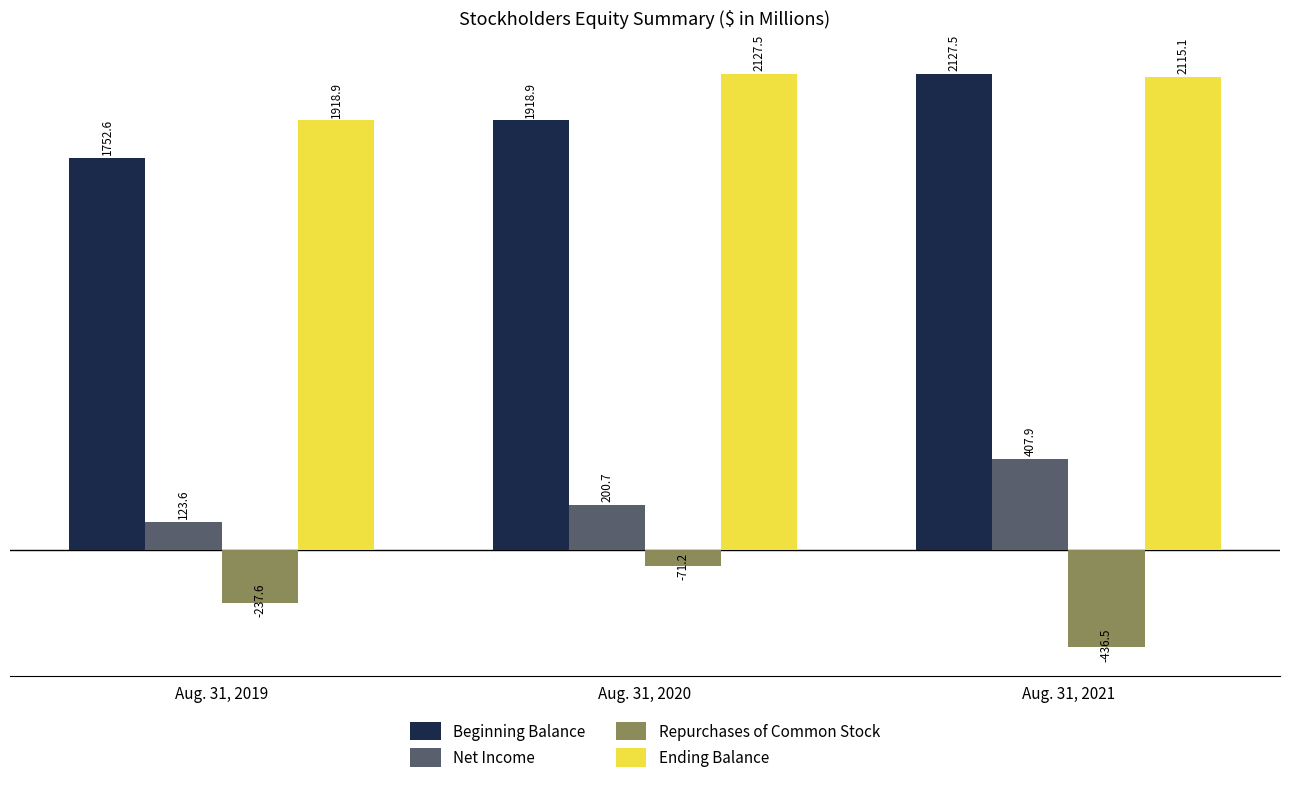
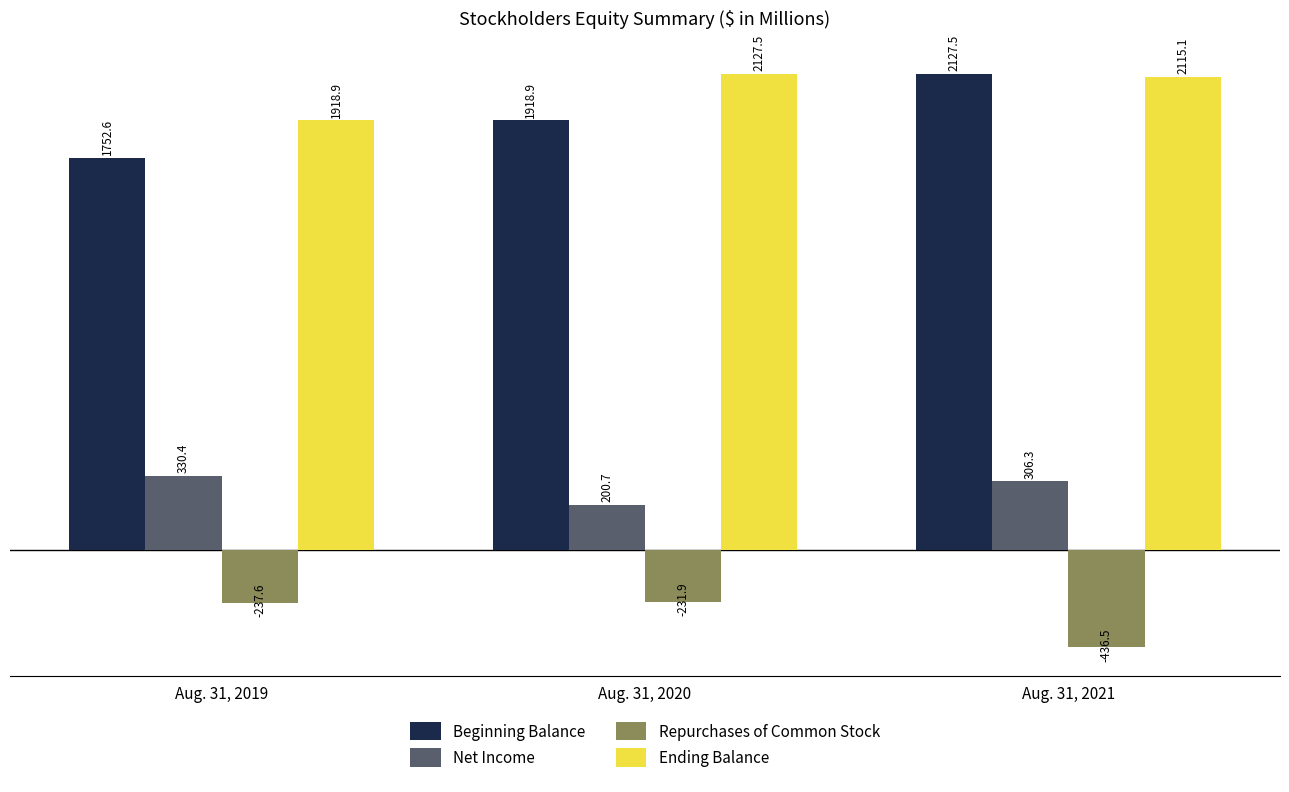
Net Income, Aug. 31, 2019: 123.6 -> 330.4
Repurchases of Common Stock, Aug. 31, 2020: -71.2 -> -231.9
Net Income, Aug. 31, 2021: 407.9 -> 306.3
